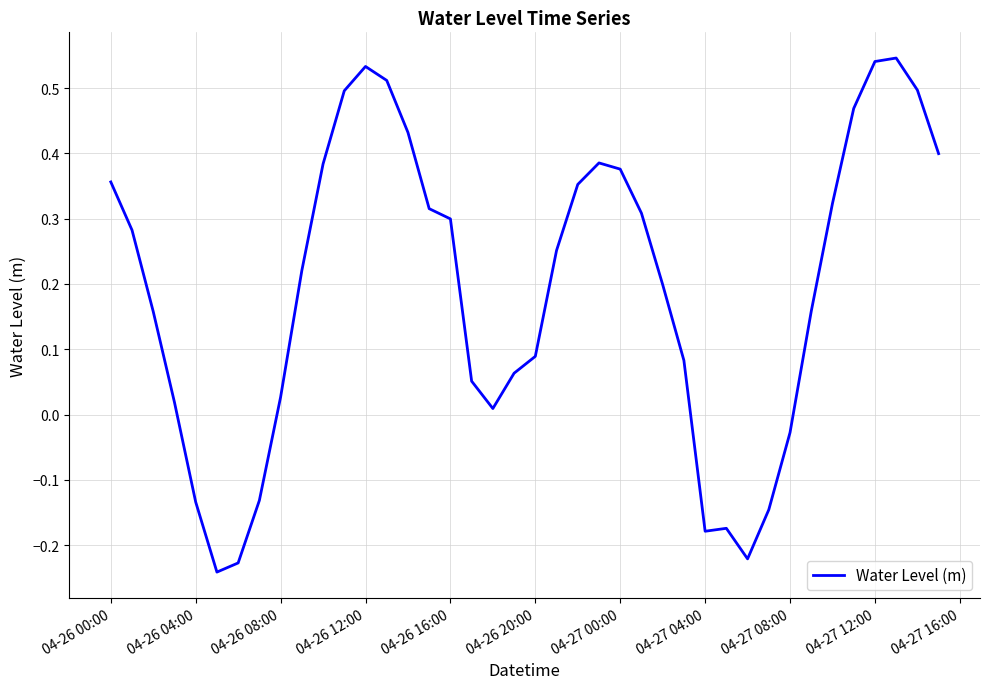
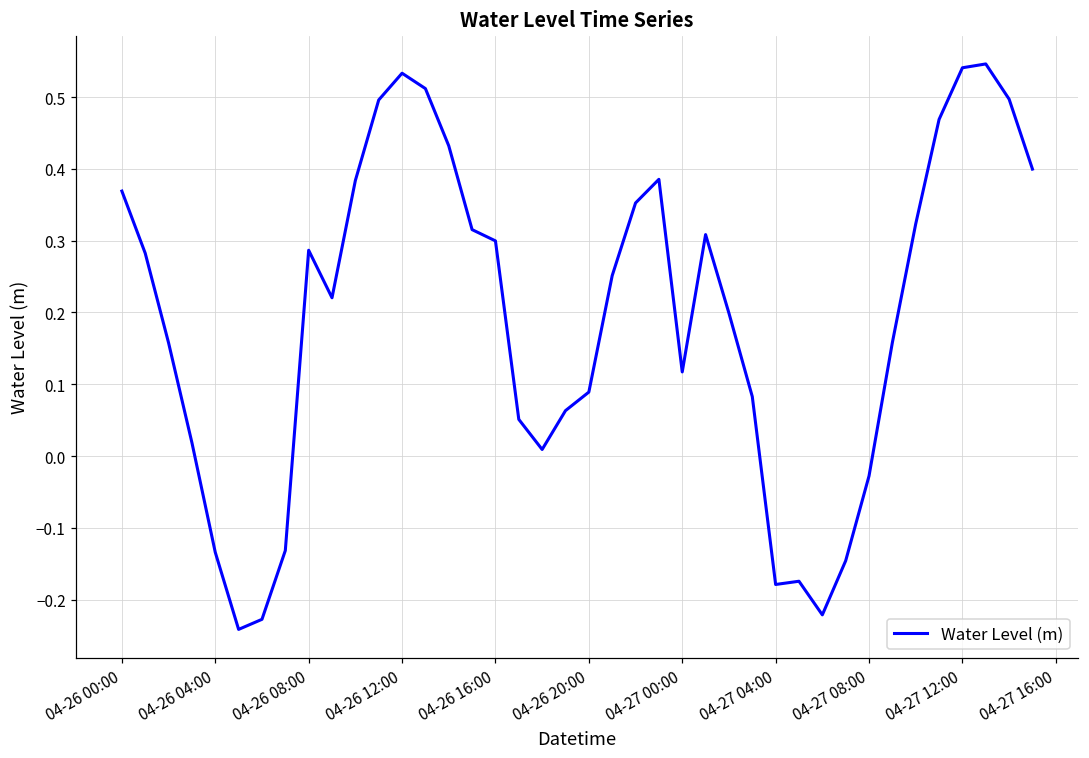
04-26 00:00: 0.36 -> 0.37
04-26 08:00: 0.03 -> 0.29
04-27 00:00: 0.38 -> 0.12
